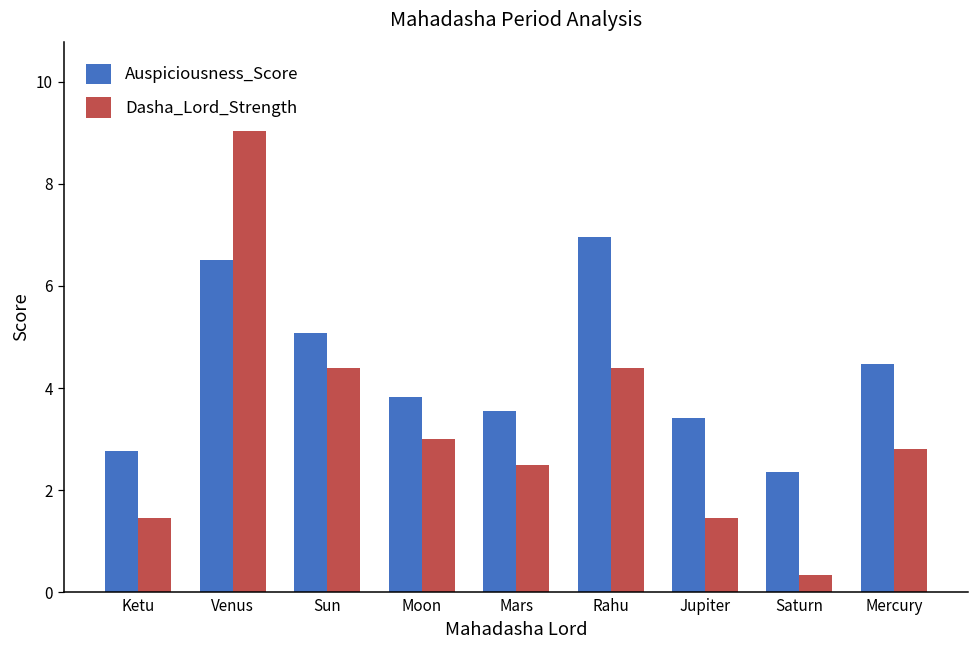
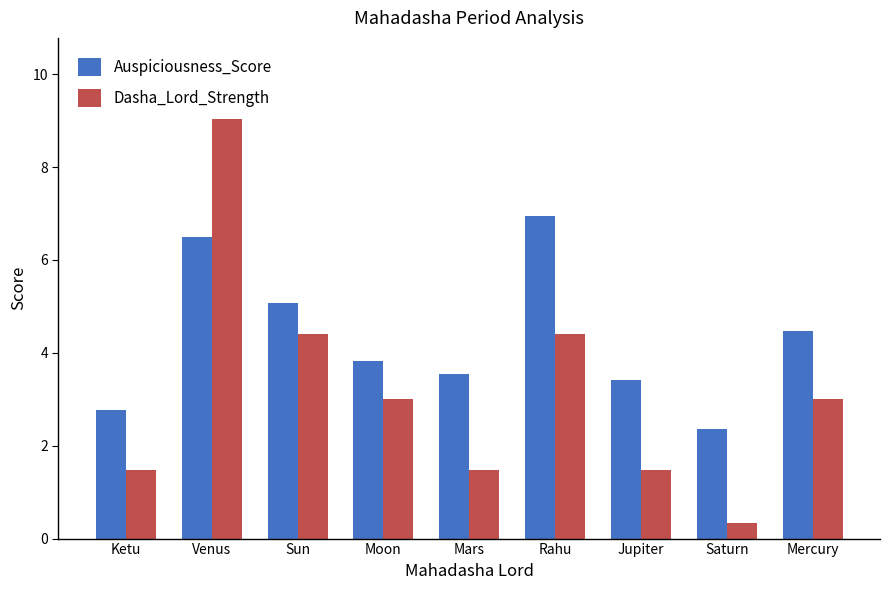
Dasha_Lord_Strength, Mars: 2.5 -> 1.5
Dasha_Lord_Strength, Mercury: 2.8 -> 3.0
